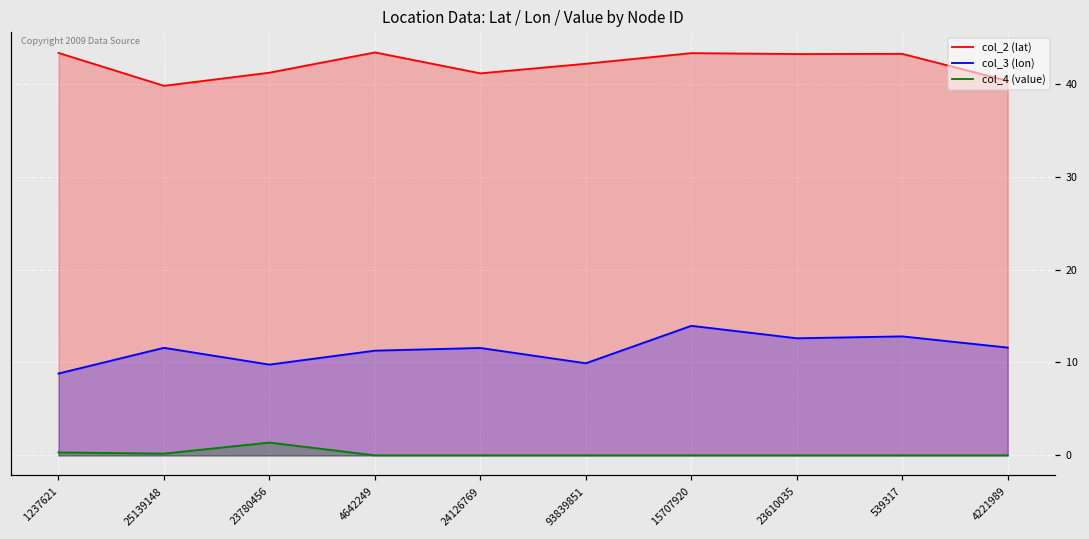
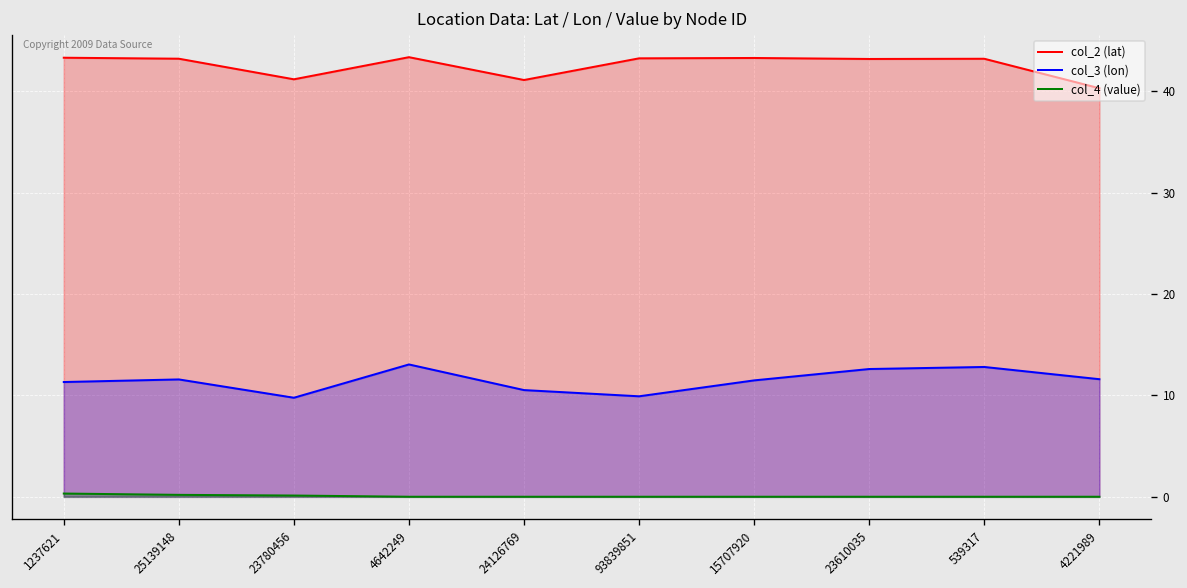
col_3 (lon), 1237621: 9 -> 11
col_2 (lat), 25139148: 40 -> 43
col_4 (value), 23780456: 1 -> 0
col_3 (lon), 4642249: 11 -> 13
col_3 (lon), 24126769: 12 -> 11
col_2 (lat), 93839851: 42 -> 43
col_3 (lon), 15707920: 14 -> 11
